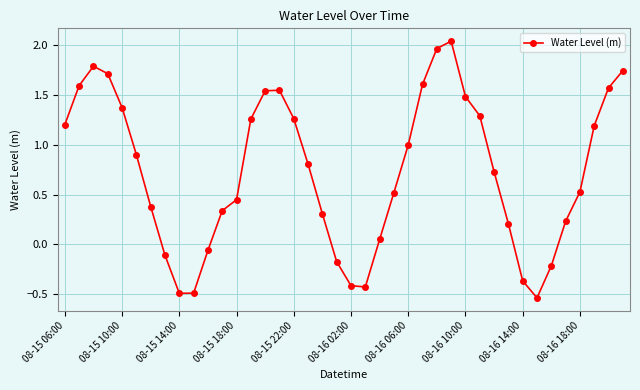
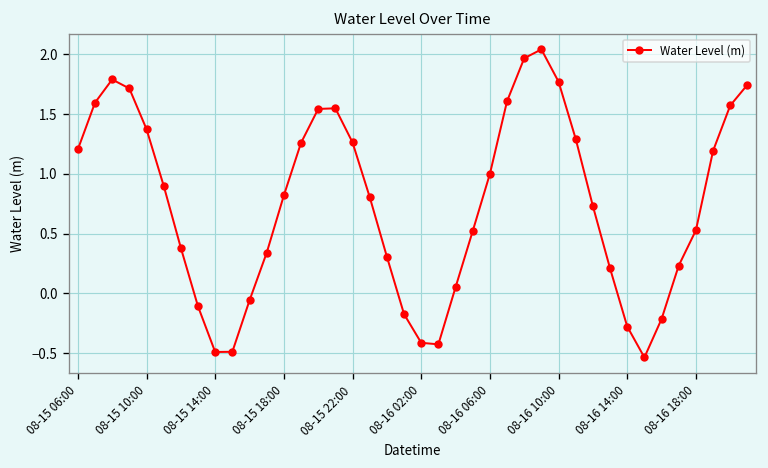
08-15 18:00: 0.4 -> 0.8
08-16 10:00: 1.5 -> 1.8
08-16 14:00: -0.4 -> -0.3
